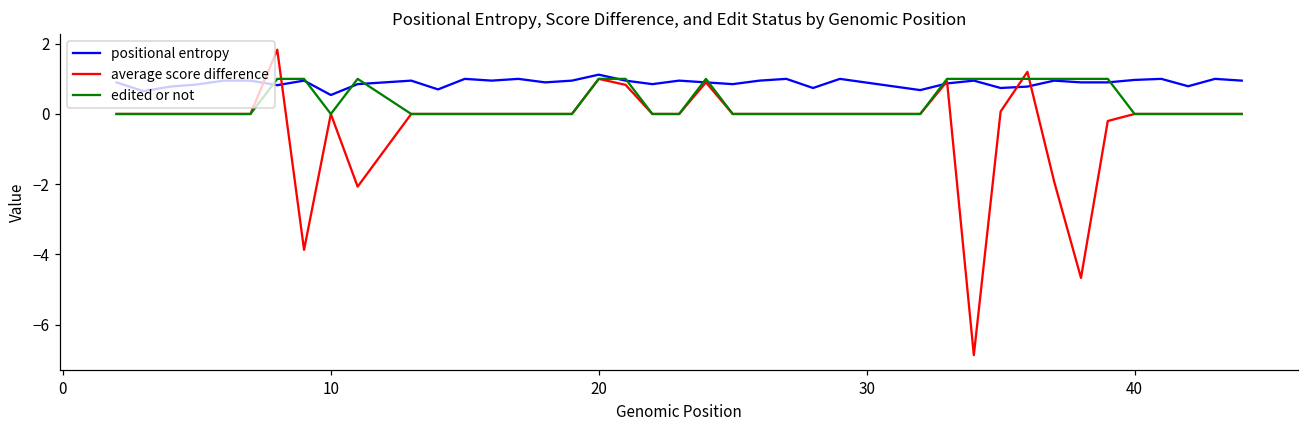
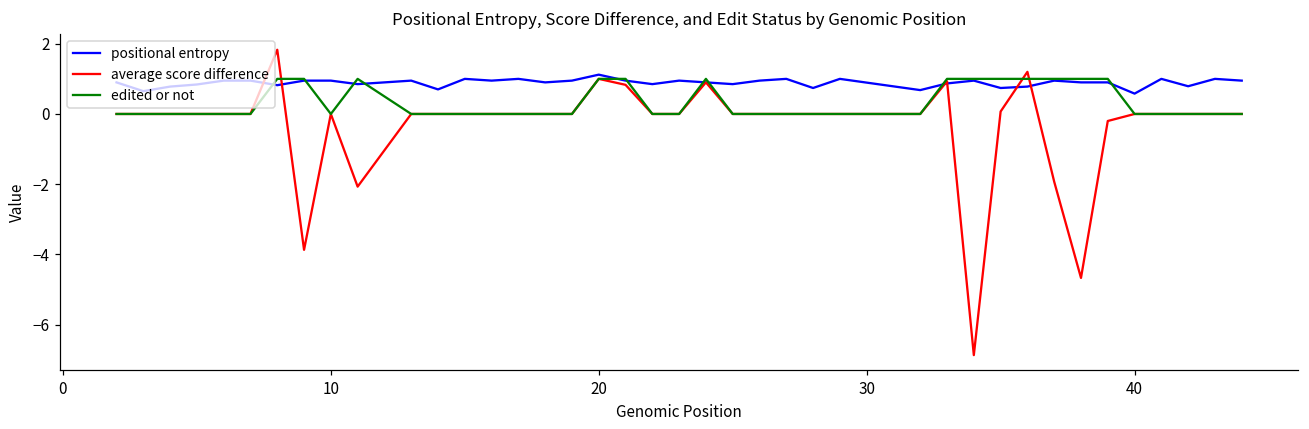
positional entropy, 10: 0.5 -> 1.0
positional entropy, 40: 1.0 -> 0.6
